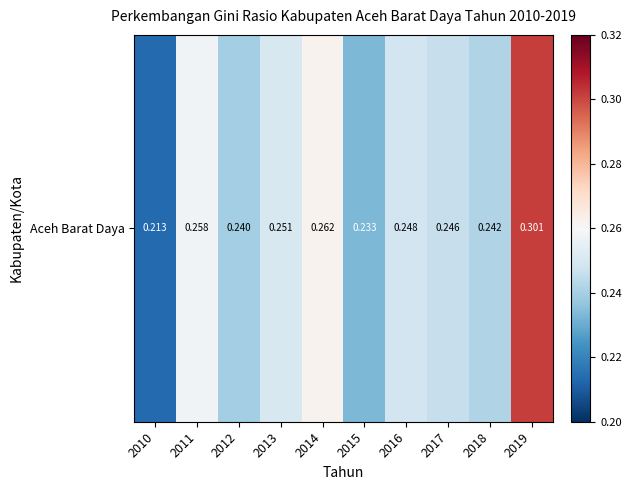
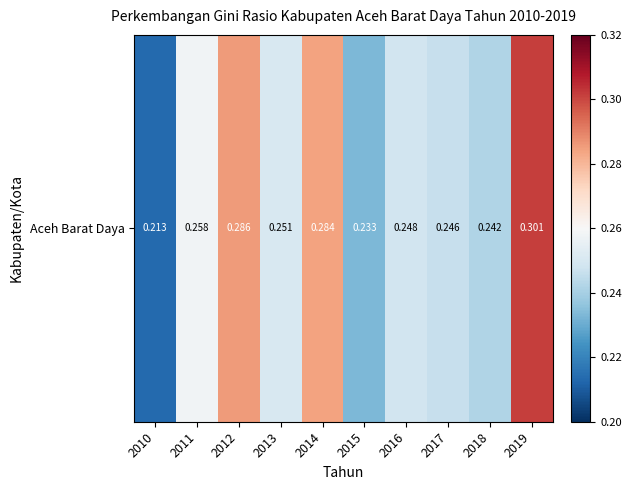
Aceh Barat Daya, 2012: 0.240 -> 0.286
Aceh Barat Daya, 2014: 0.262 -> 0.284
